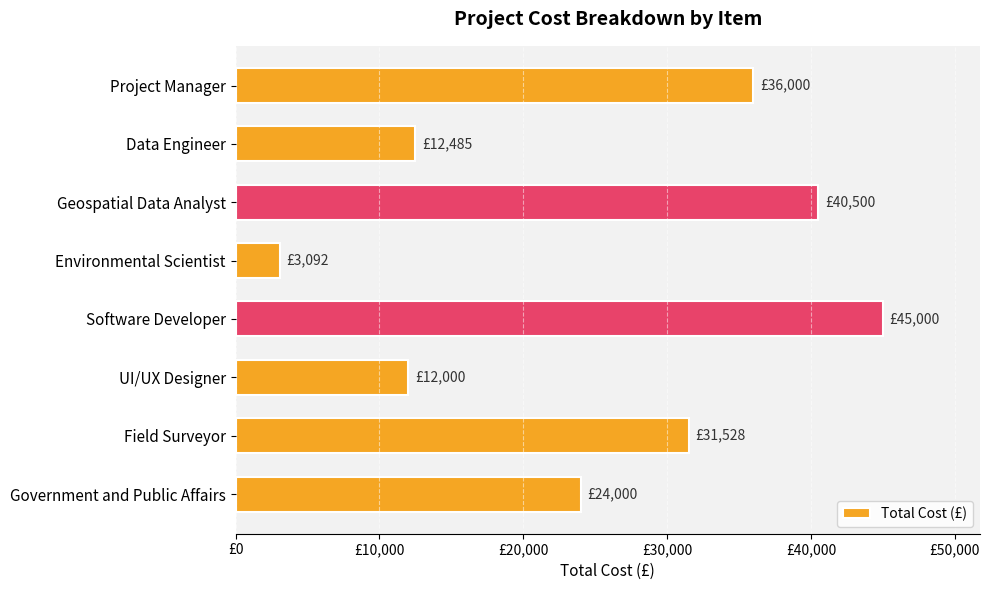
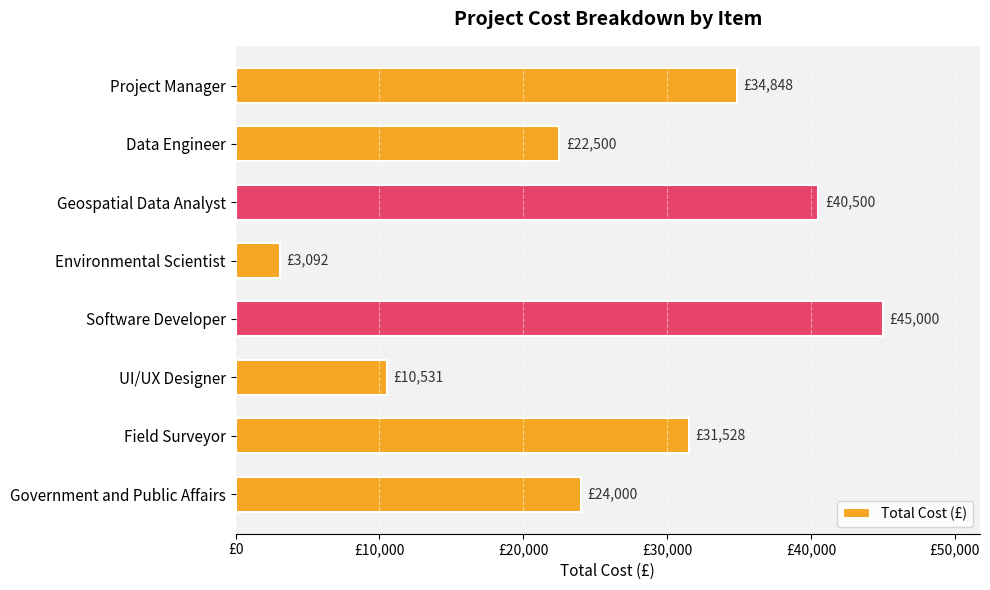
Project Manager: £36,000 -> £34,848
Data Engineer: £12,485 -> £22,500
UI/UX Designer: £12,000 -> £10,531
